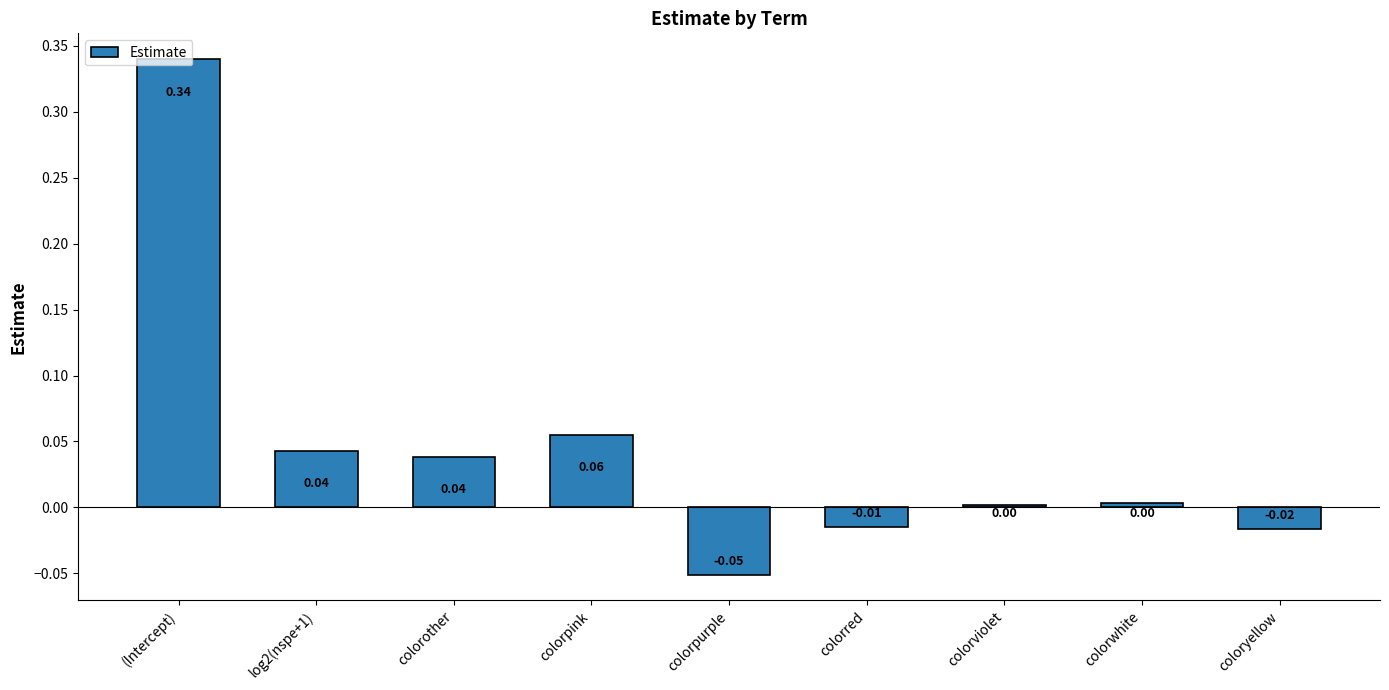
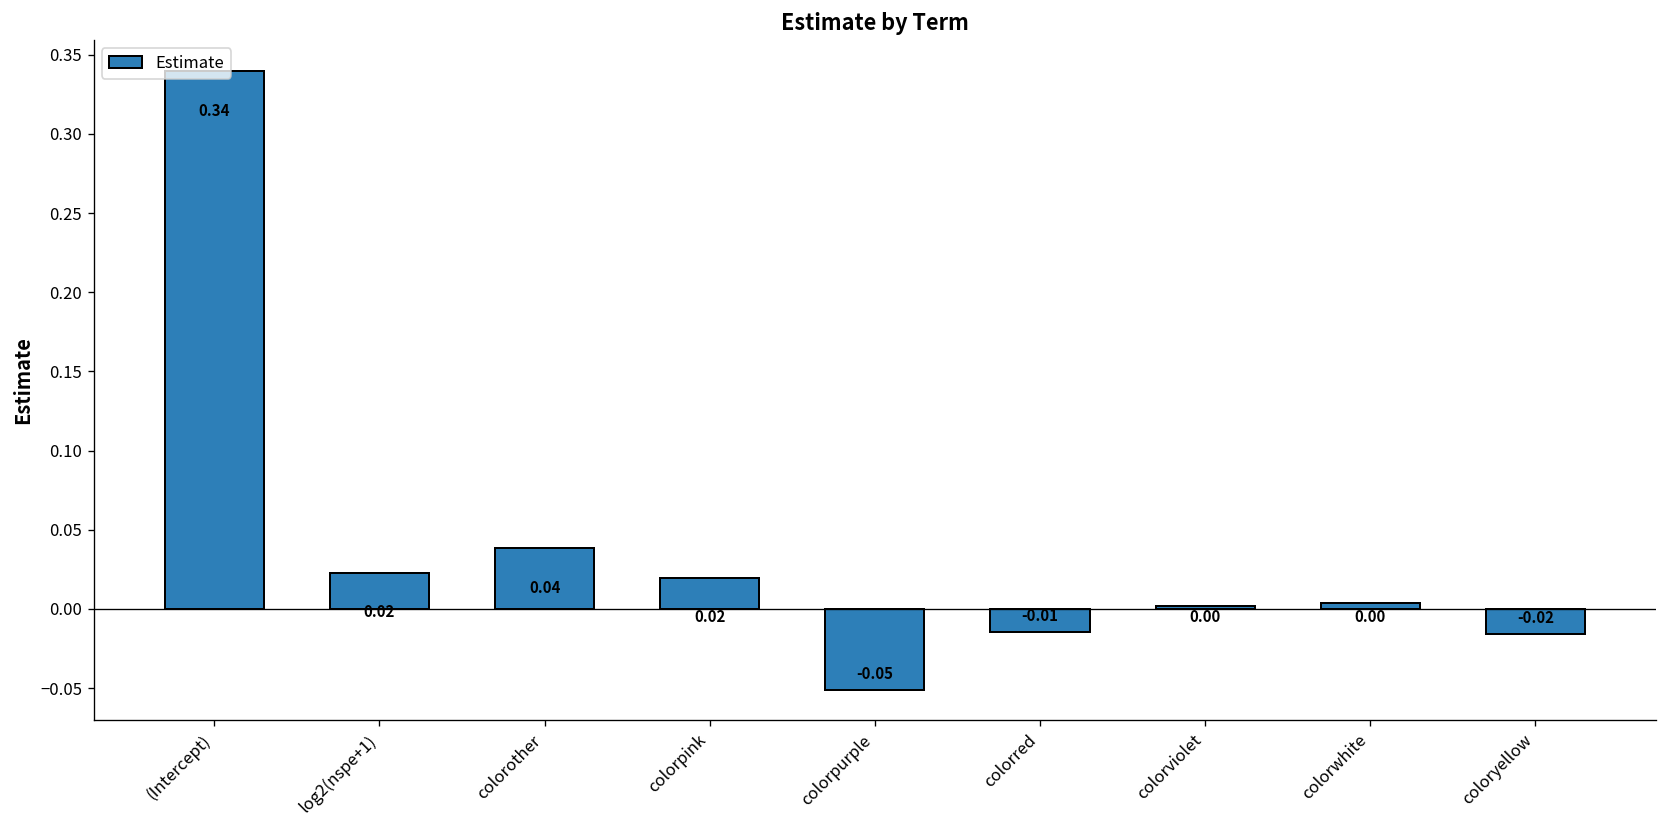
log2(nspe+1): 0.04 -> 0.02
colorpink: 0.06 -> 0.02
